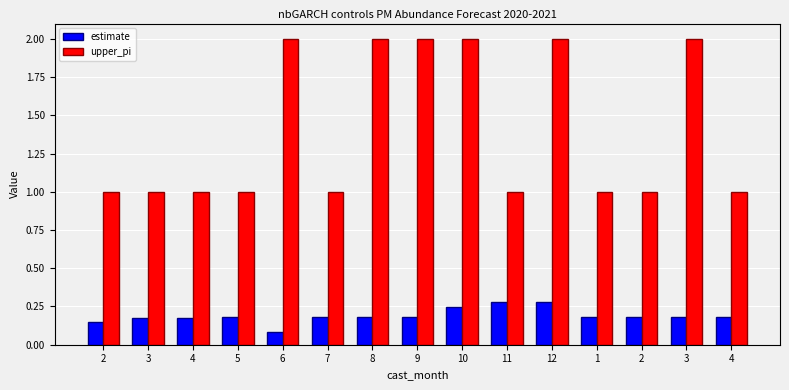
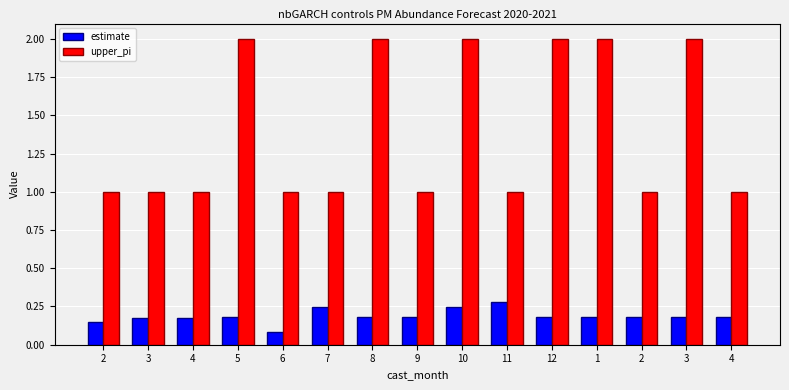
upper_pi, 5: 1 -> 2
upper_pi, 6: 2 -> 1
estimate, 7: 0.18 -> 0.24
upper_pi, 9: 2 -> 1
estimate, 12: 0.28 -> 0.18
upper_pi, 1: 1 -> 2
